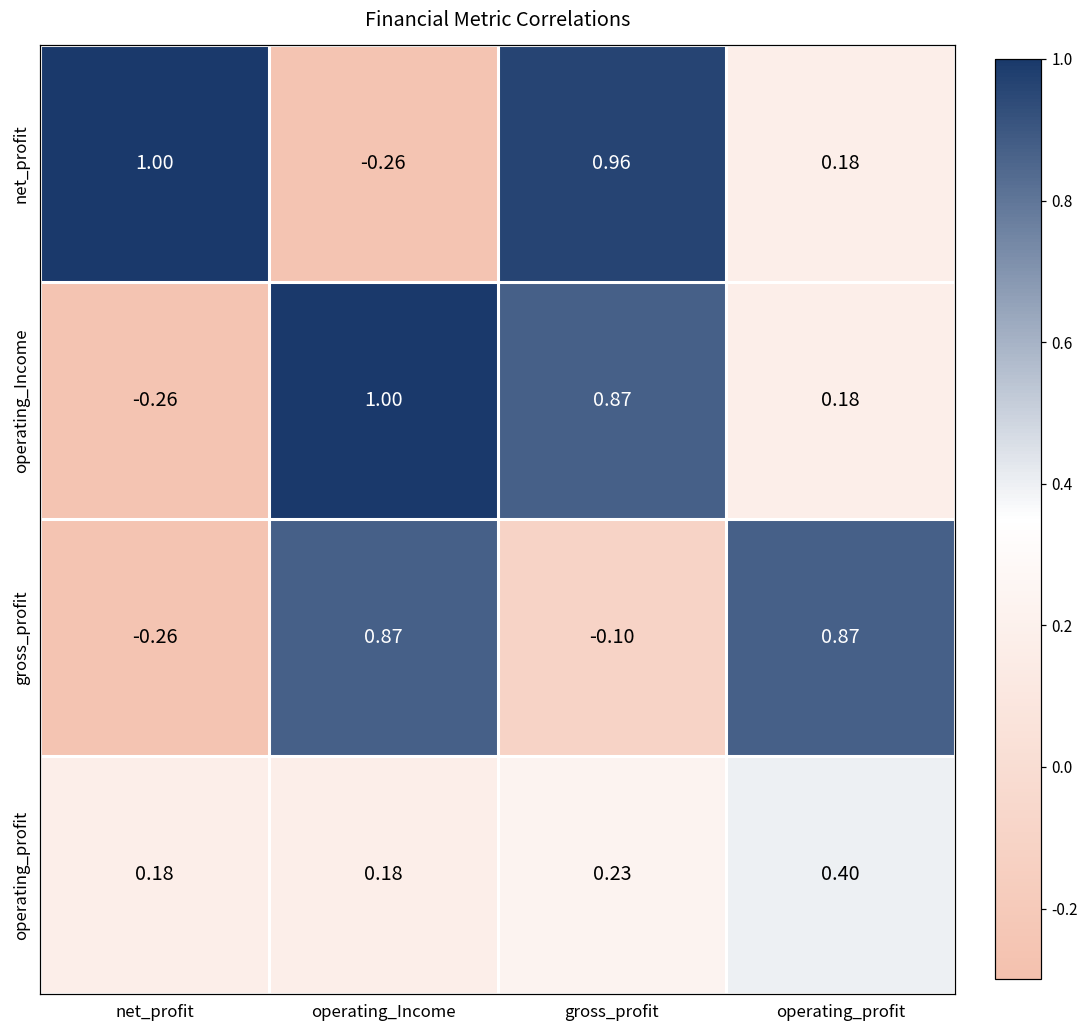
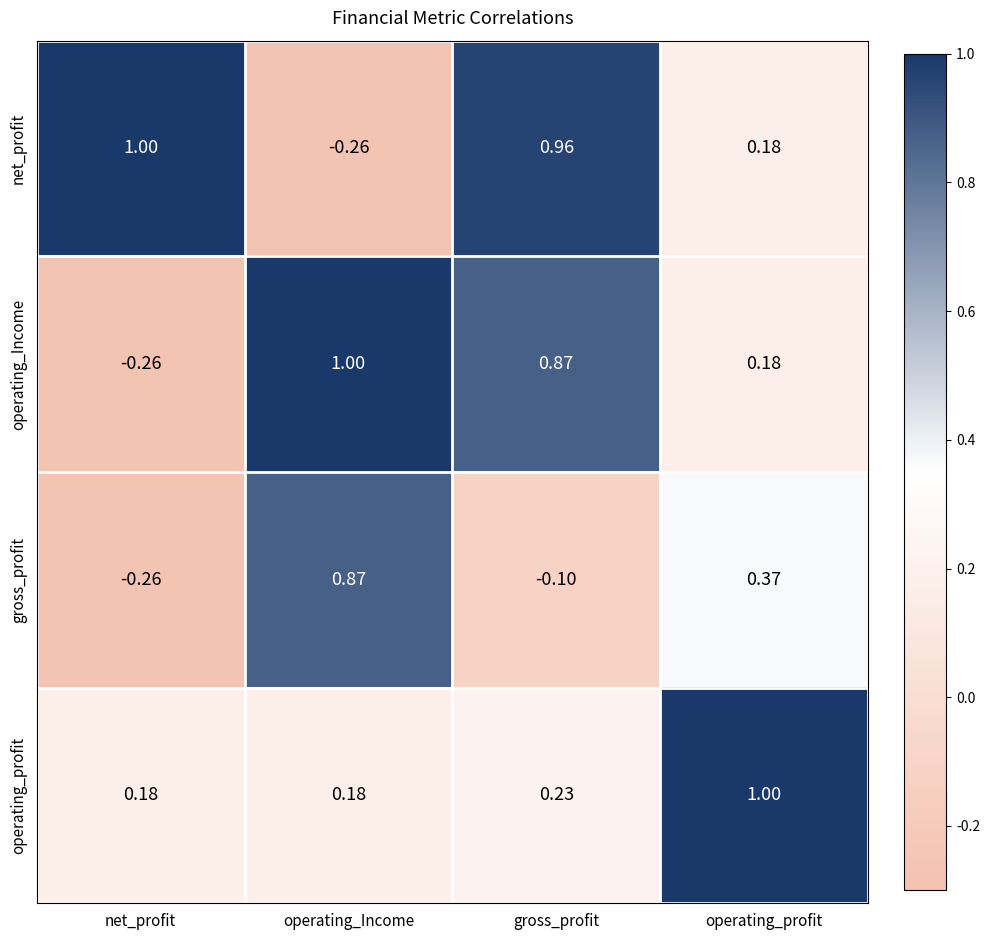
gross_profit, operating_profit: 0.87 -> 0.37
operating_profit, operating_profit: 0.40 -> 1.00
